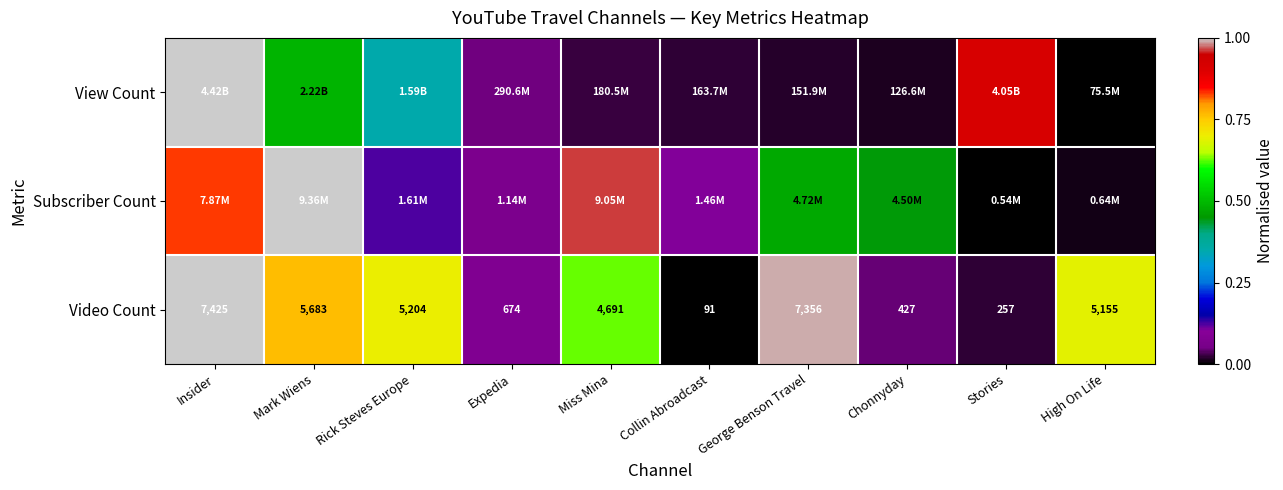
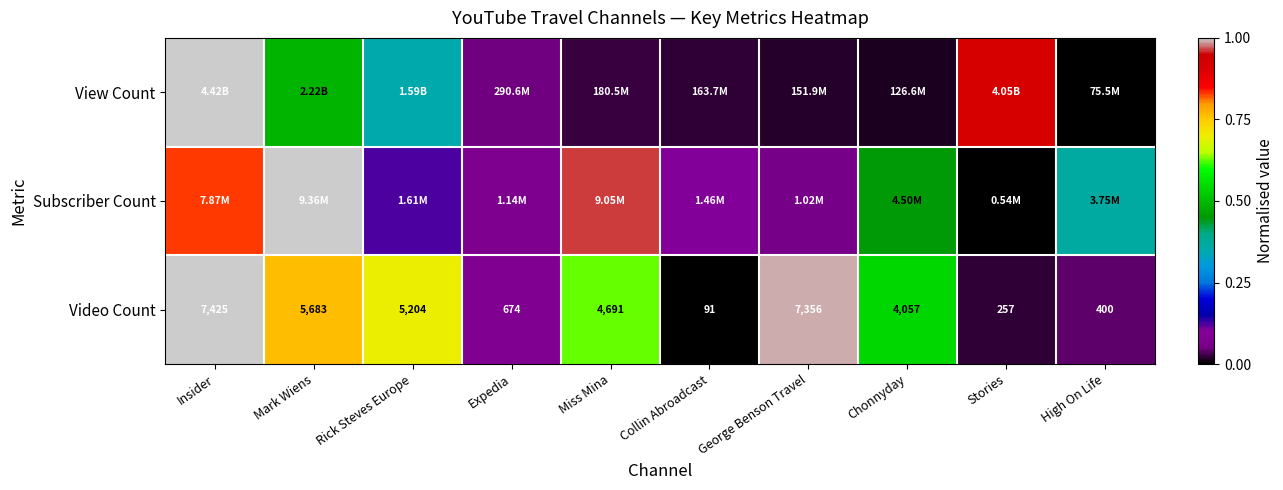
Subscriber Count, George Benson Travel: 4.72M -> 1.02M
Subscriber Count, High On Life: 0.64M -> 3.75M
Video Count, Chonnyday: 427 -> 4,057
Video Count, High On Life: 5,155 -> 400
